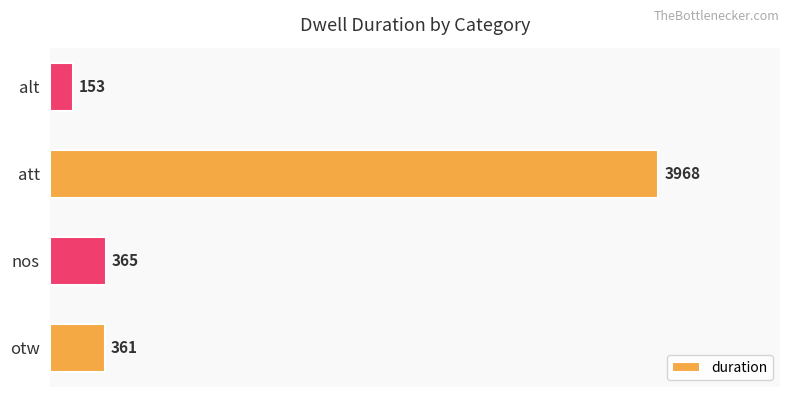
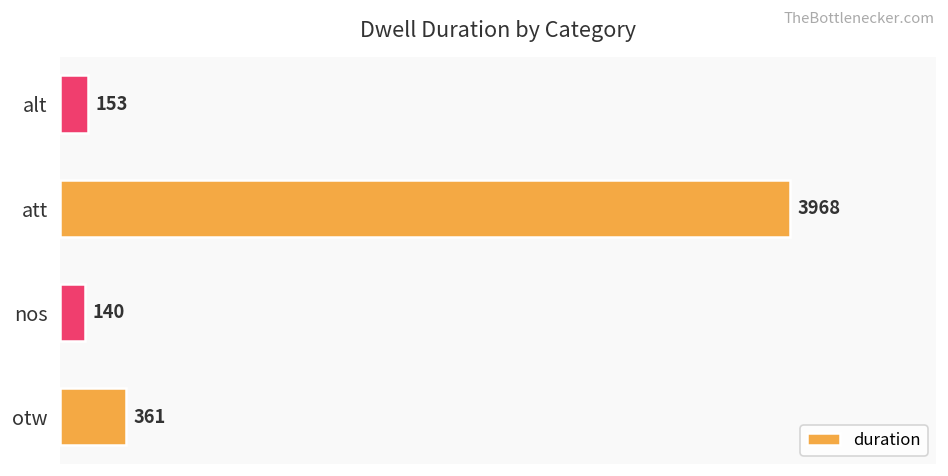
nos: 365 -> 140
